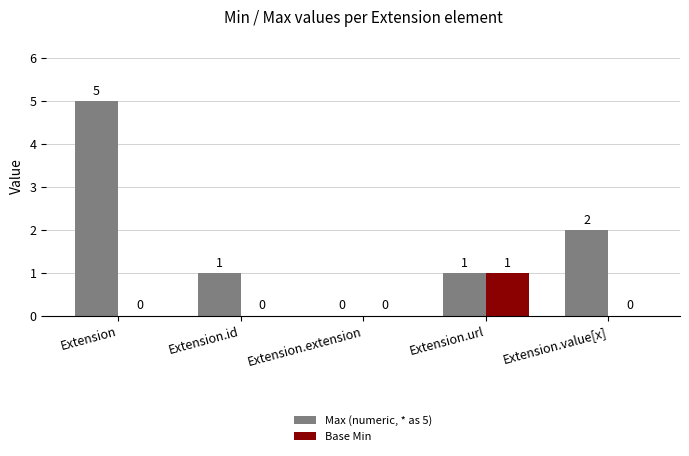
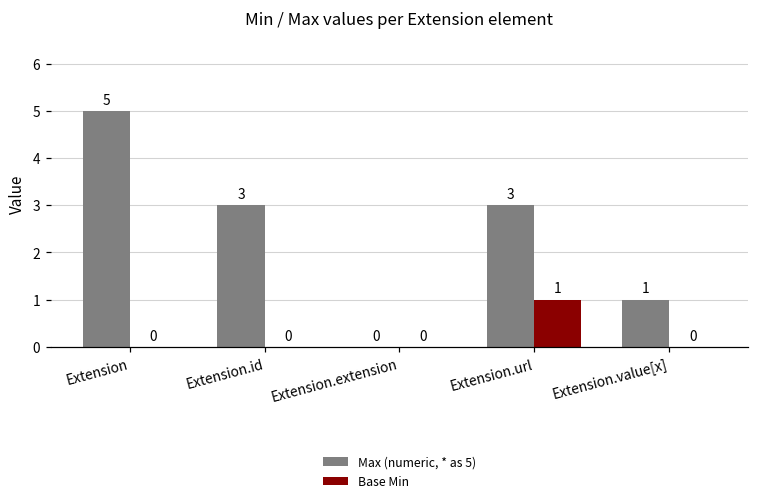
Max (numeric, * as 5), Extension.id: 1 -> 3
Max (numeric, * as 5), Extension.url: 1 -> 3
Max (numeric, * as 5), Extension.value[x]: 2 -> 1
